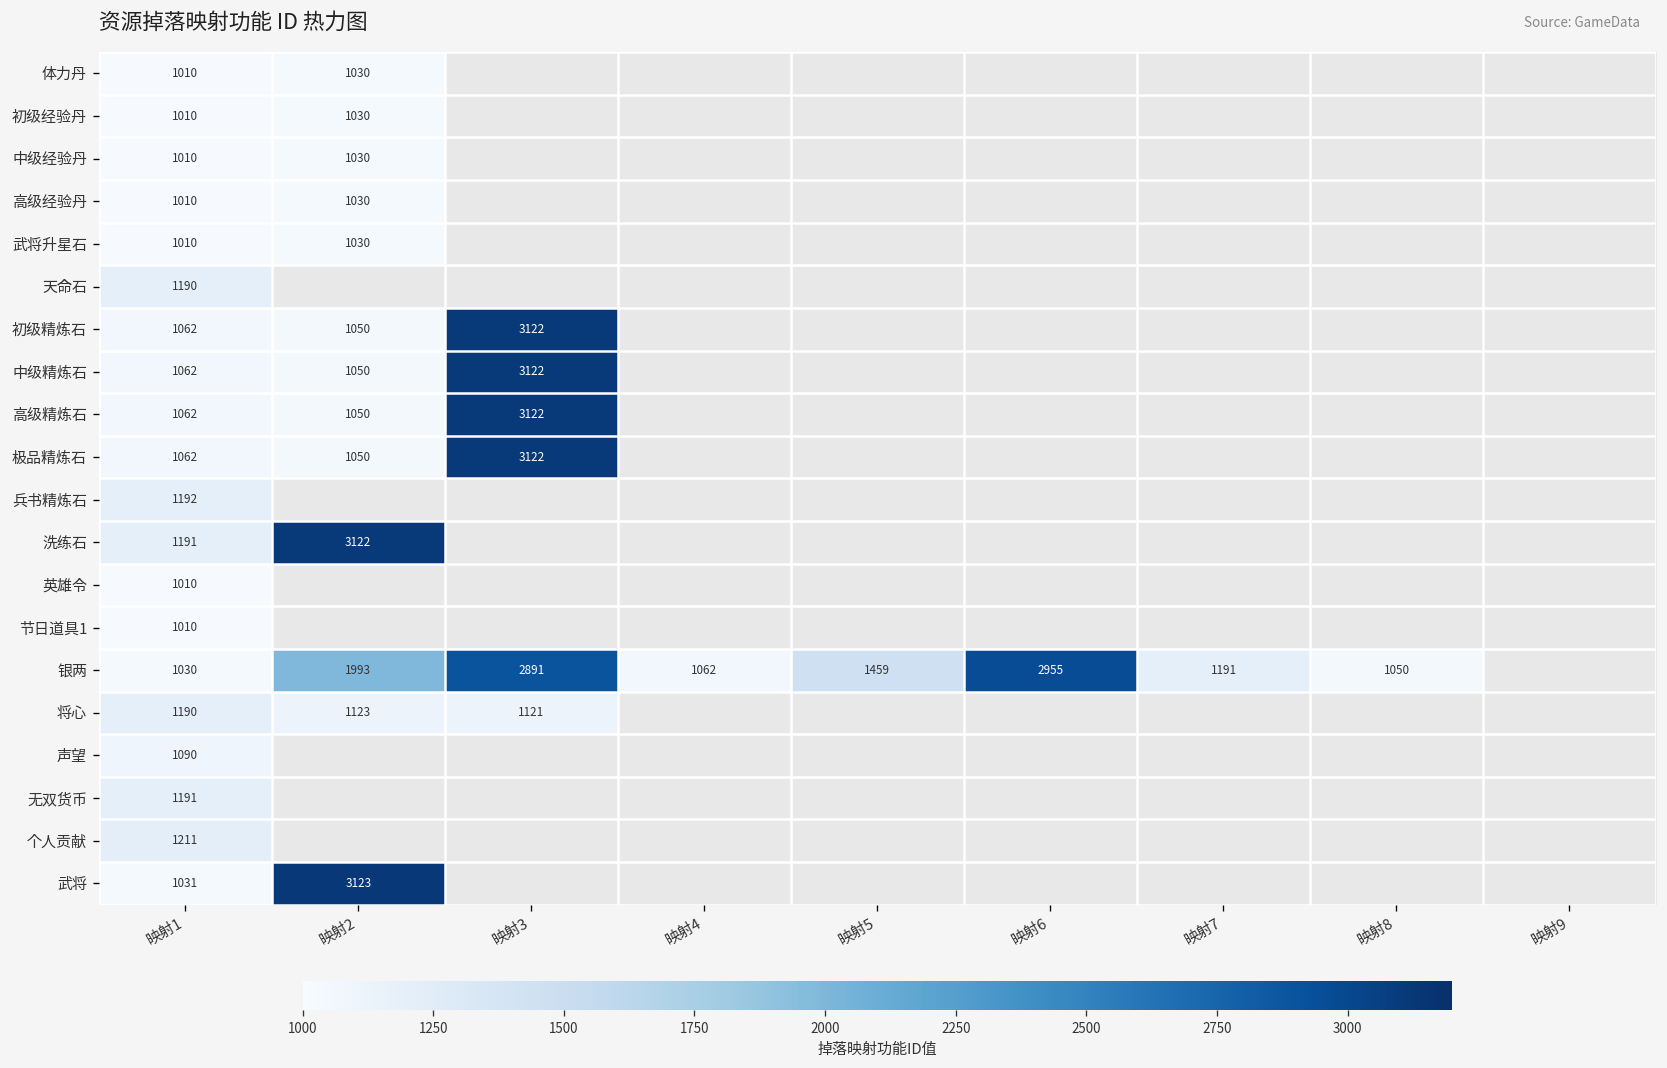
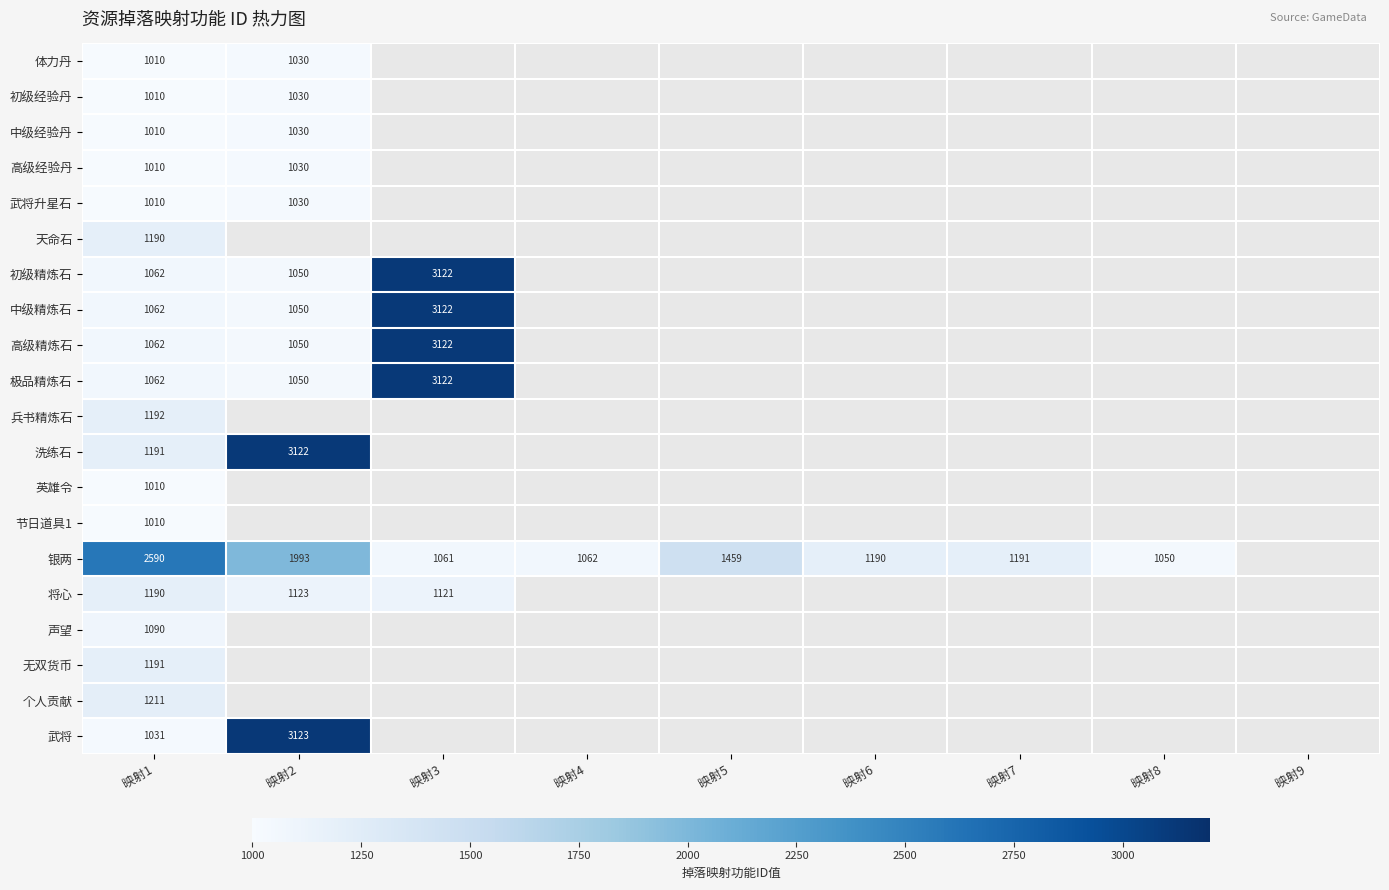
银两, 映射1: 1030 -> 2590
银两, 映射3: 2891 -> 1061
银两, 映射6: 2955 -> 1190
